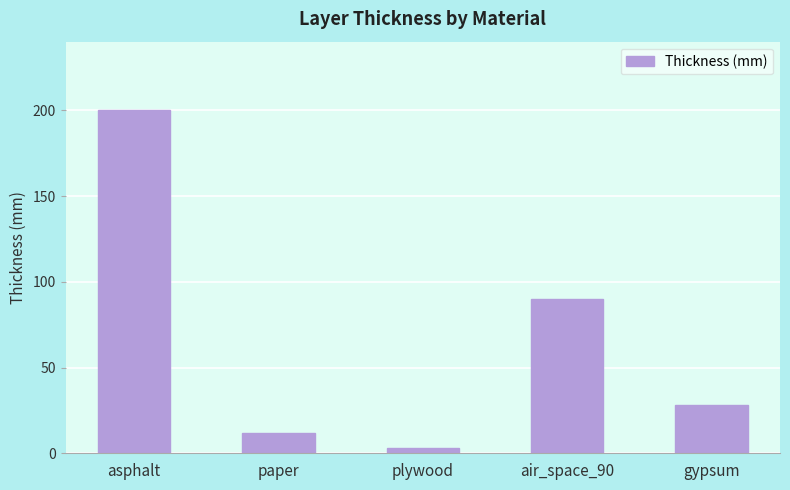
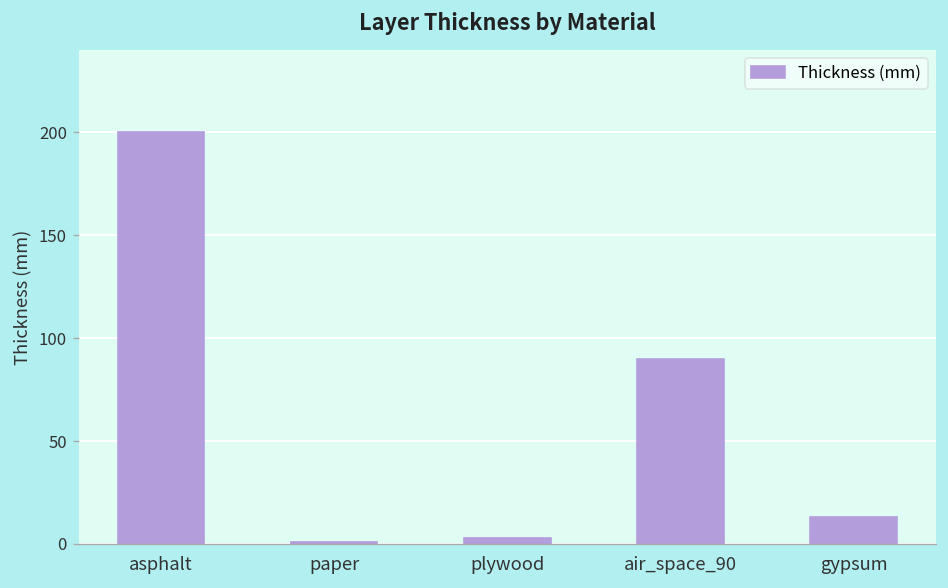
paper: 12 -> 1
gypsum: 28 -> 13
